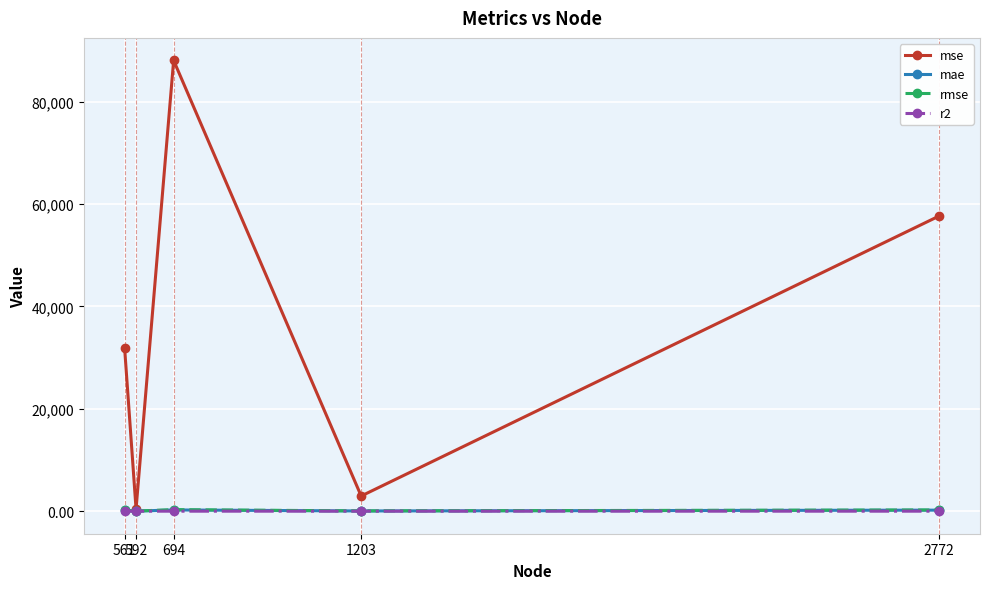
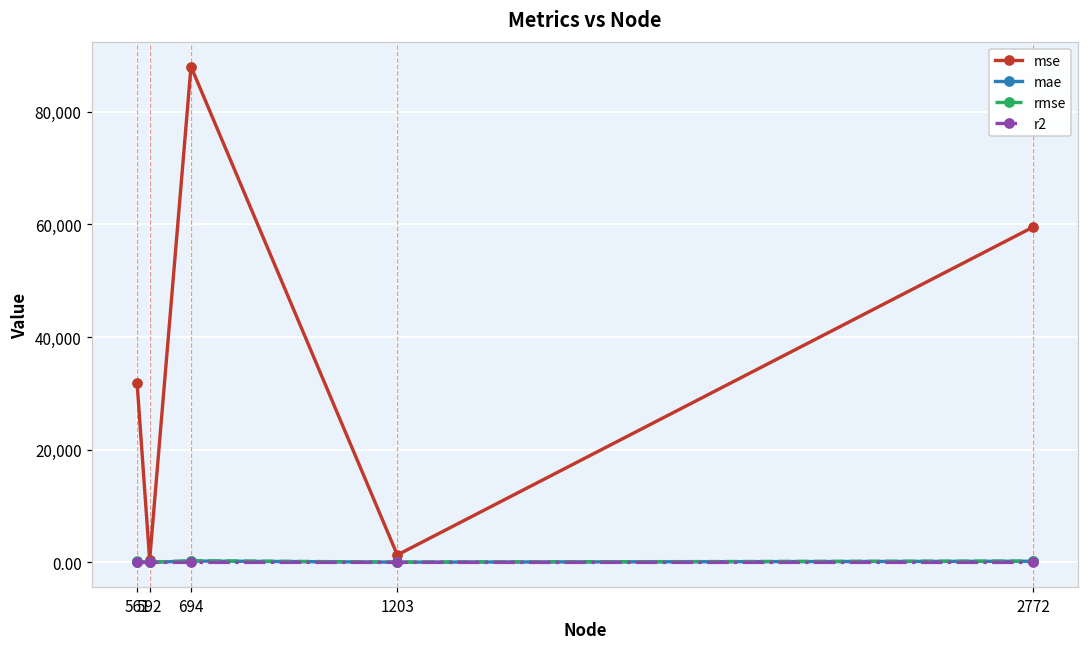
mse, 1203: 3,000 -> 1,000
mse, 2772: 58,000 -> 60,000
